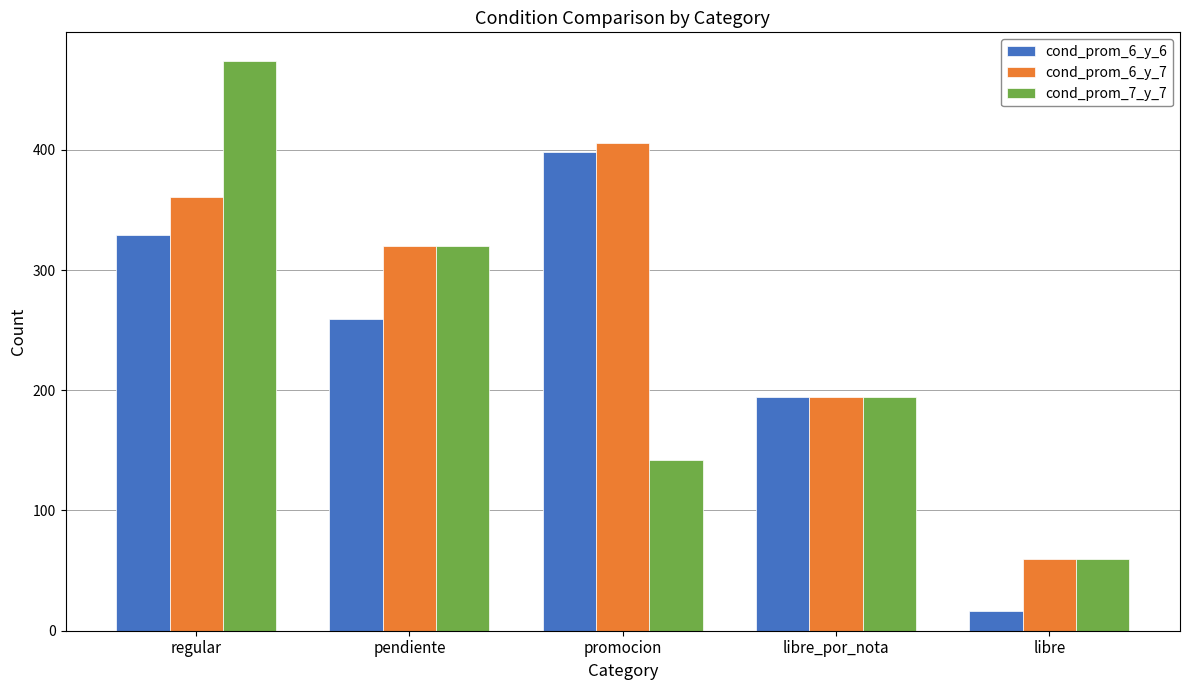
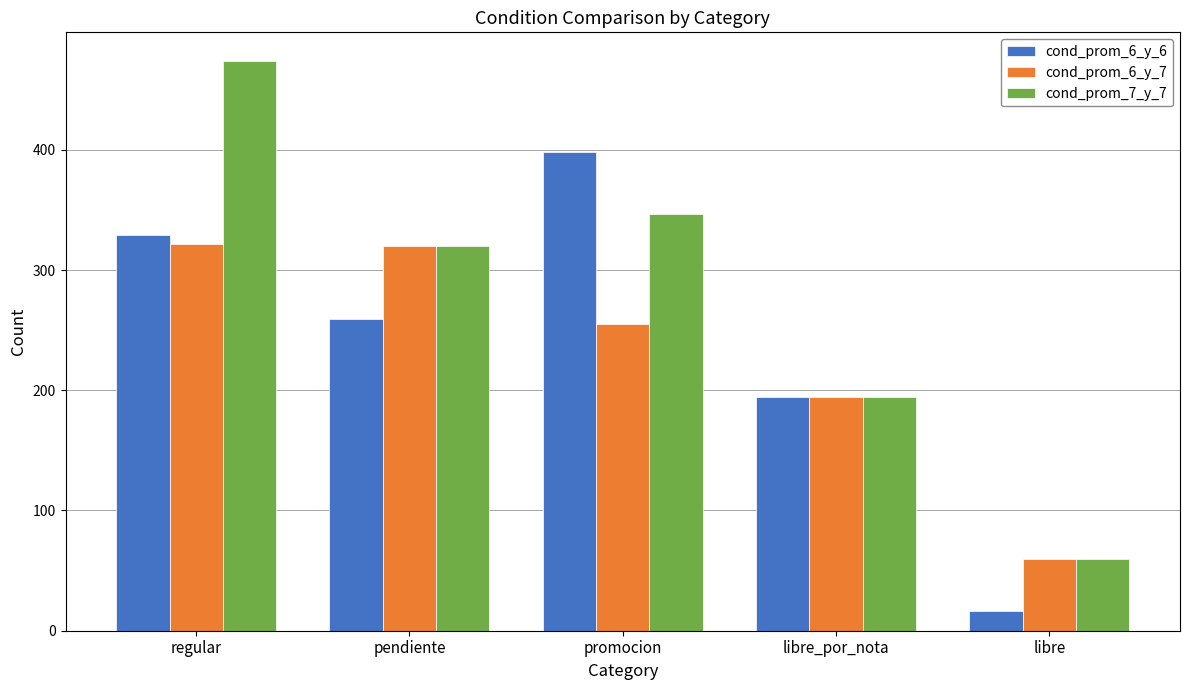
cond_prom_6_y_7, regular: 361 -> 322
cond_prom_6_y_7, promocion: 406 -> 255
cond_prom_7_y_7, promocion: 142 -> 347
